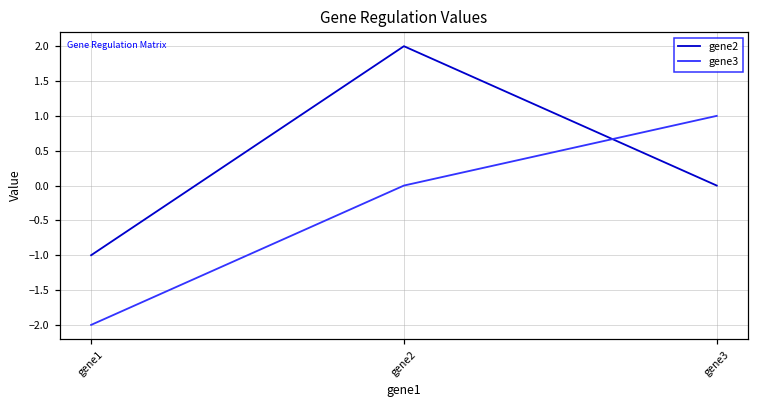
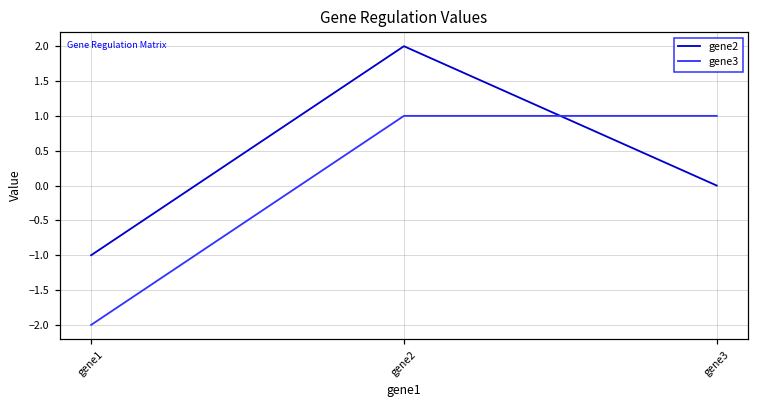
gene3, gene2: 0 -> 1
